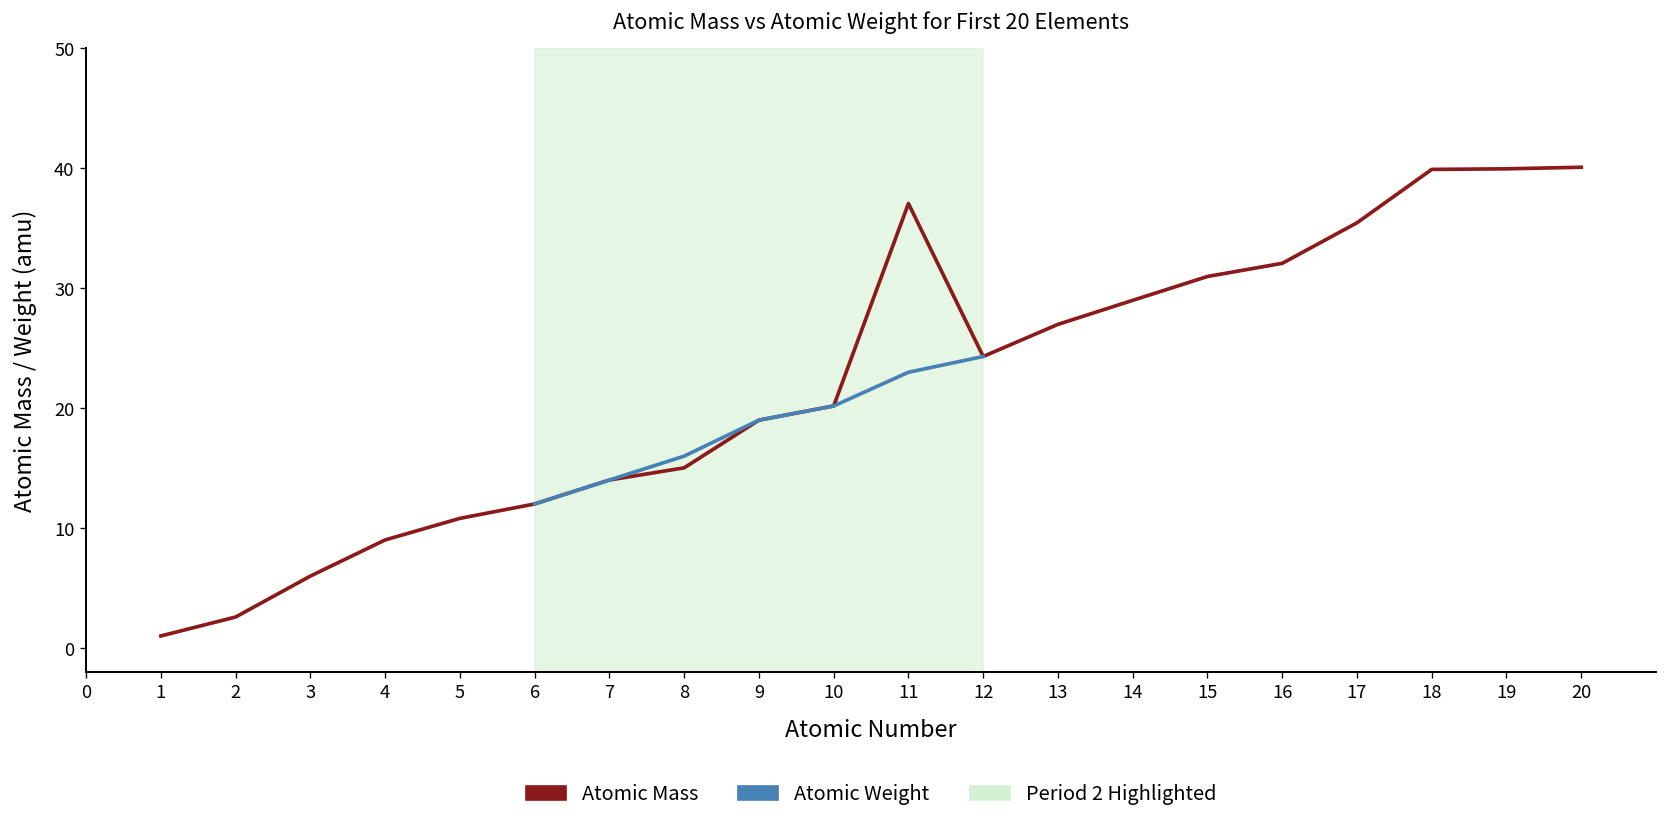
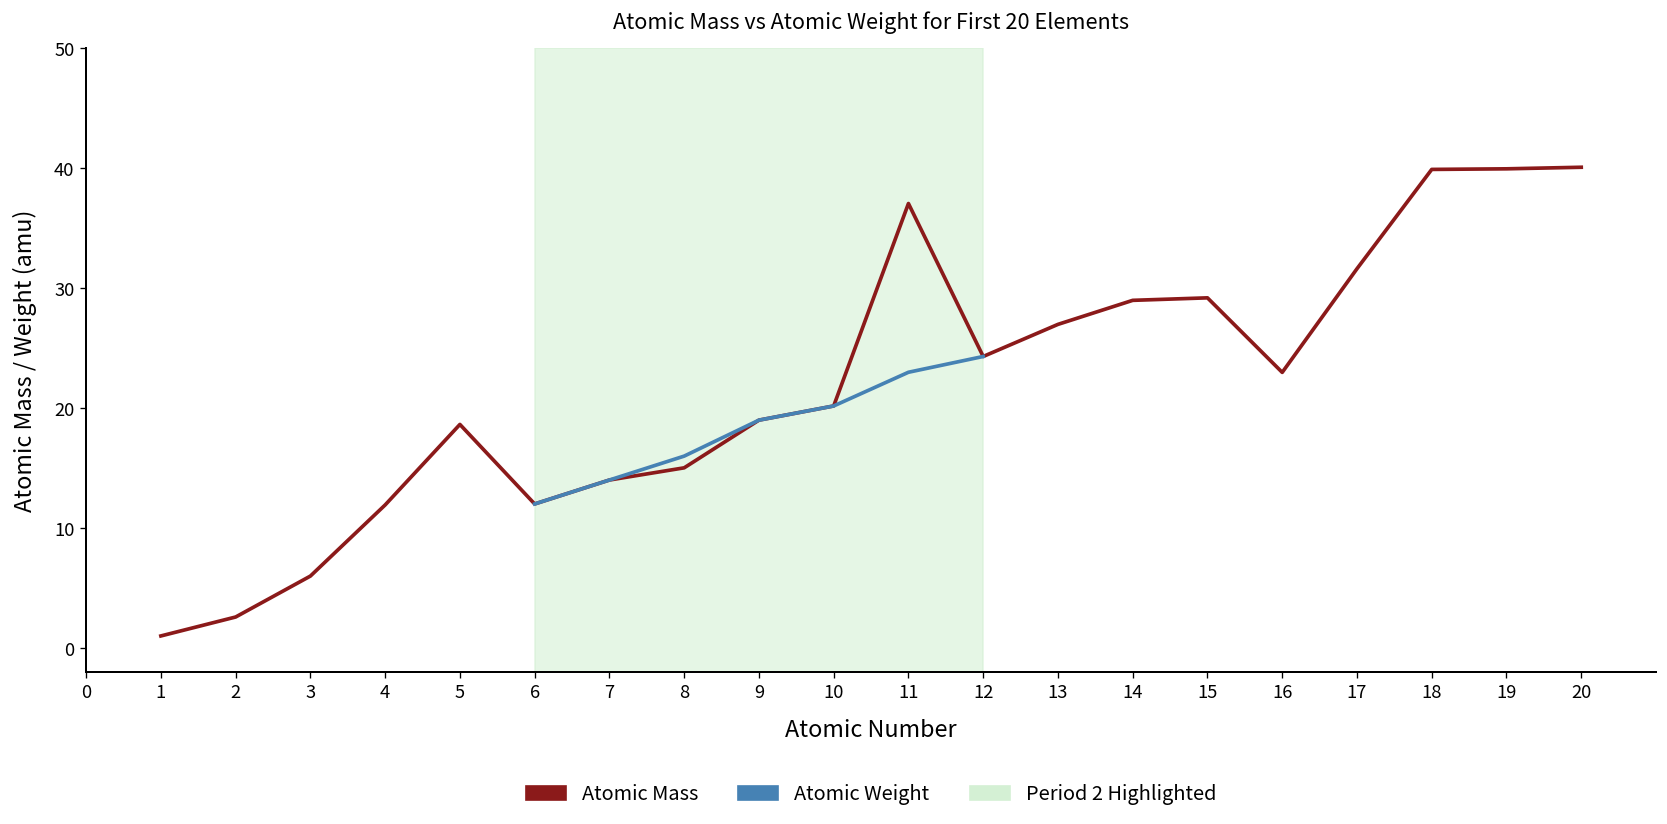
Atomic Mass, 4: 9 -> 12
Atomic Mass, 5: 11 -> 19
Atomic Mass, 15: 31 -> 29
Atomic Mass, 16: 32 -> 23
Atomic Mass, 17: 35 -> 32
